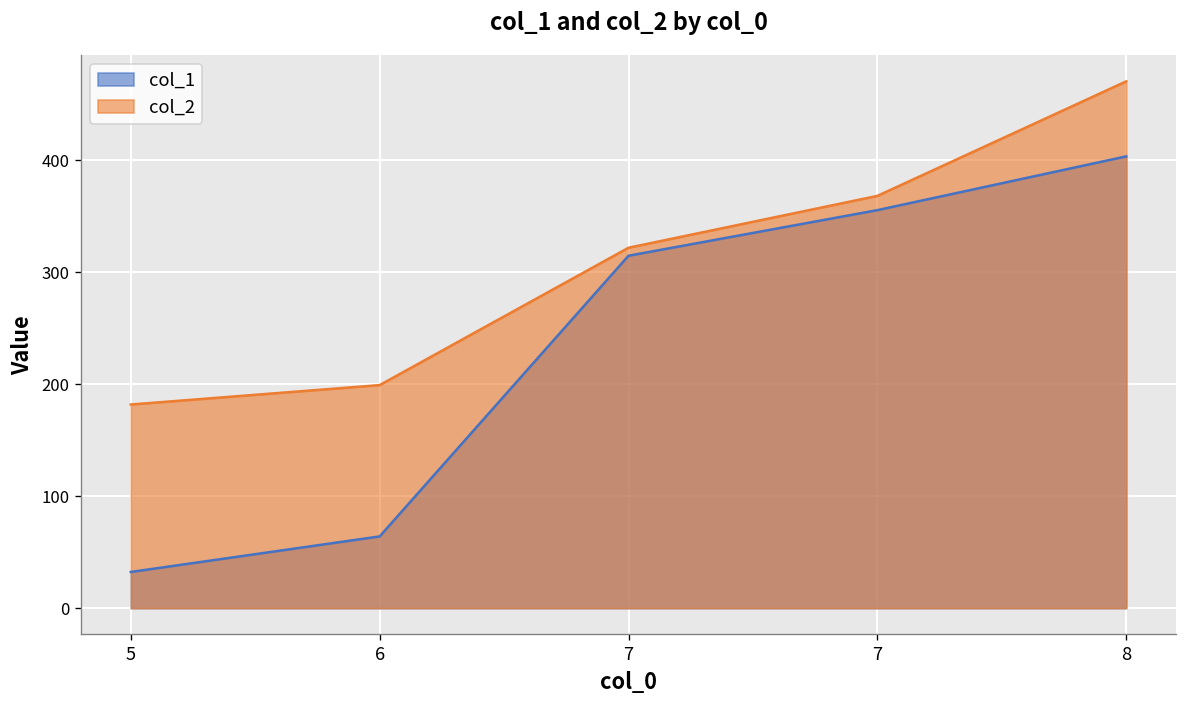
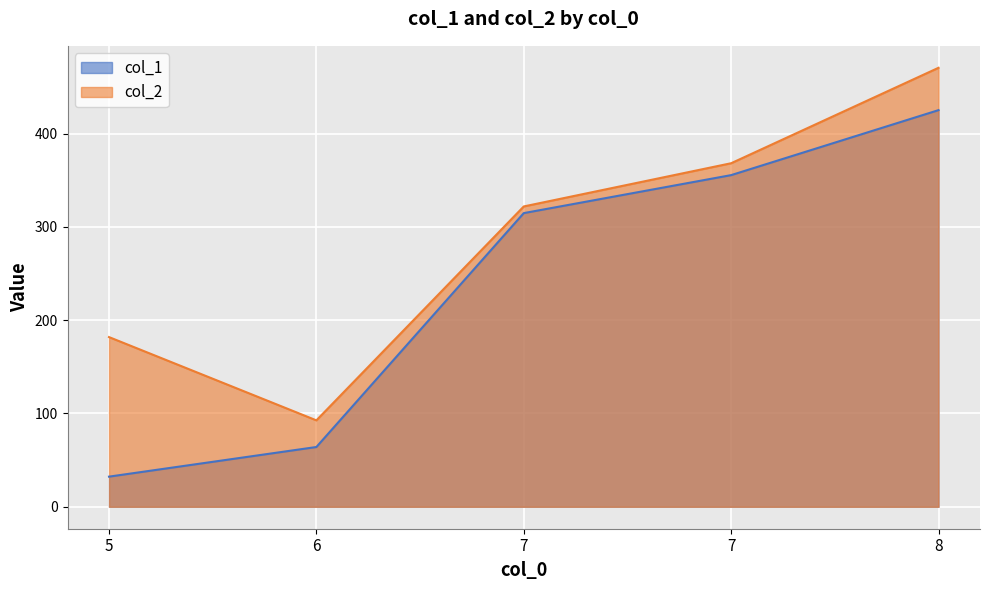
col_2, 6: 200 -> 90
col_1, 8: 400 -> 430
